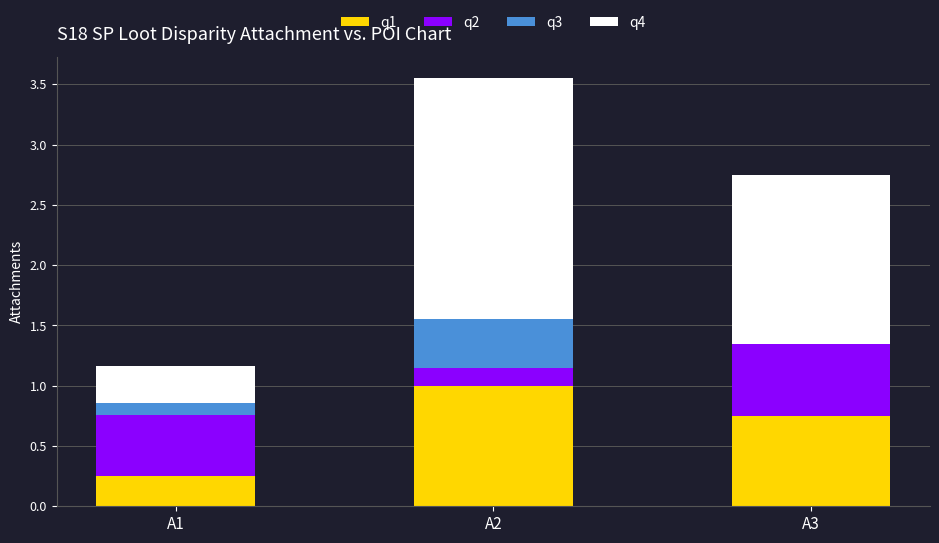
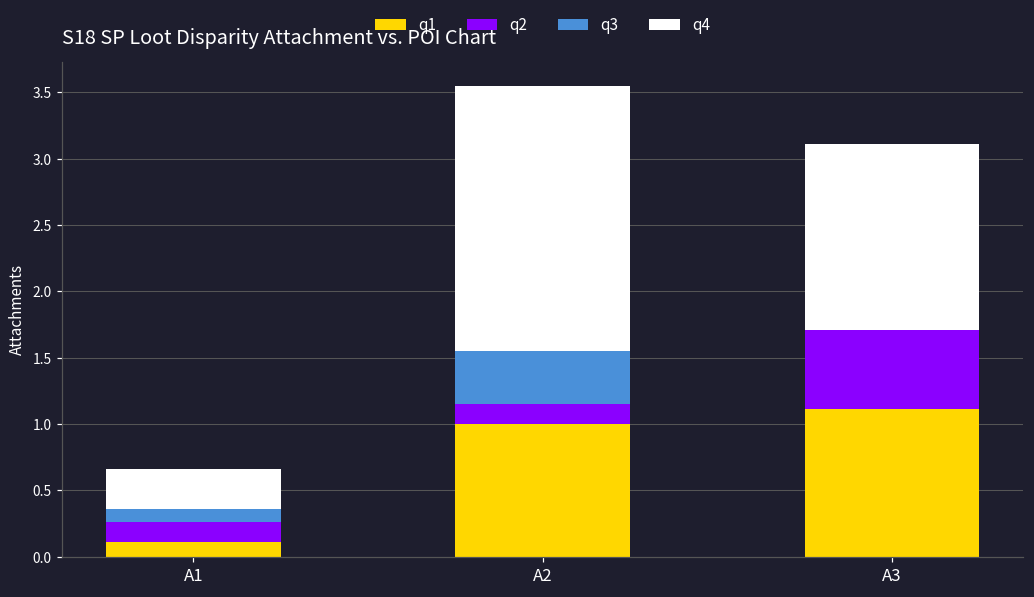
q1, А1: 0.25 -> 0.11
q2, А1: 0.51 -> 0.15
q1, А3: 0.75 -> 1.11
